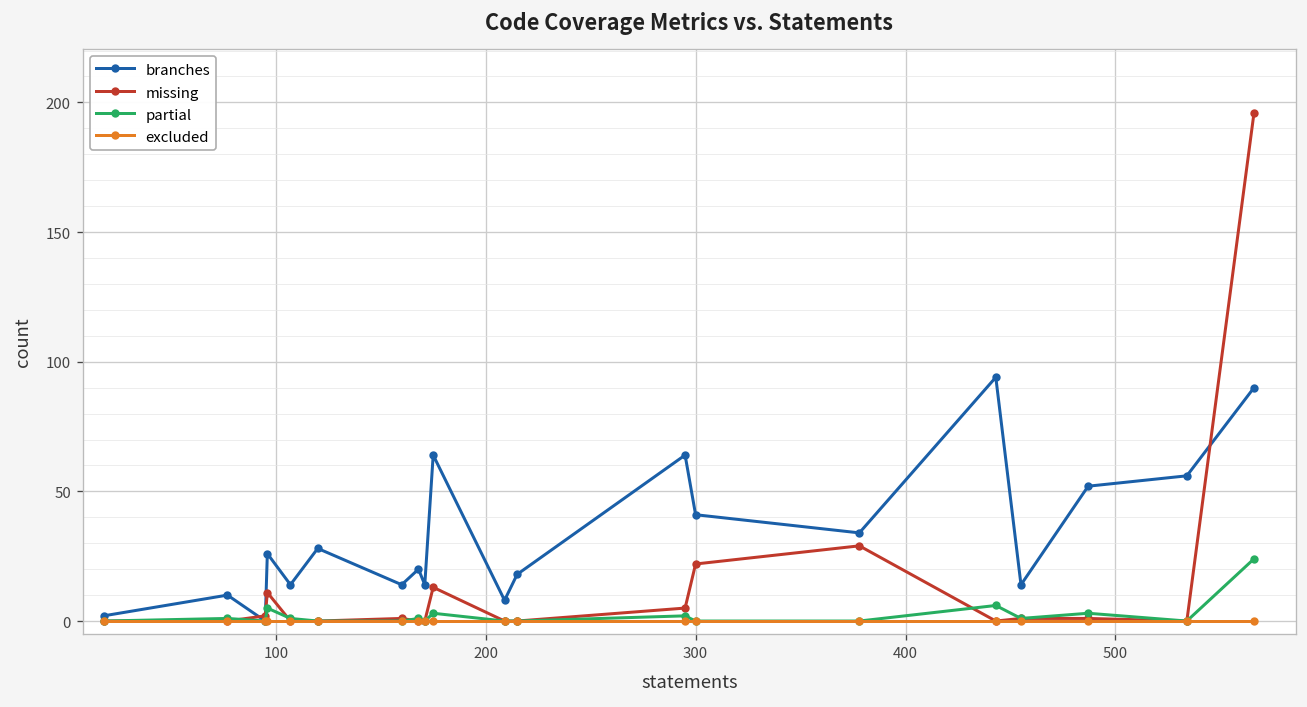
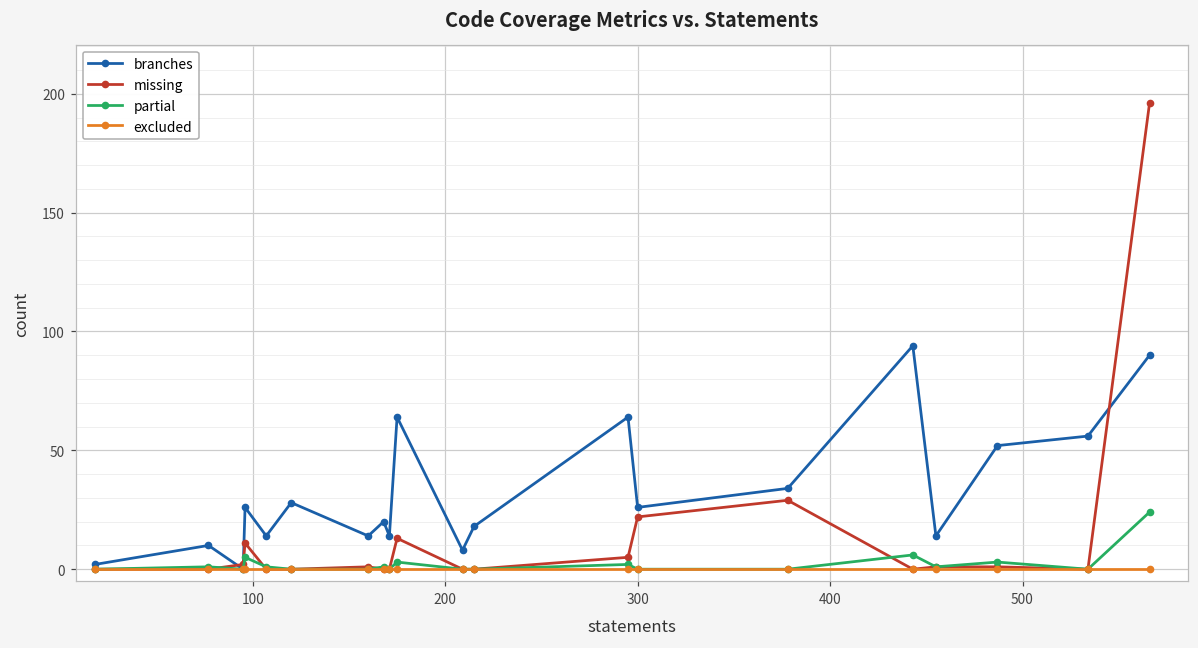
branches, 300: 41 -> 26
